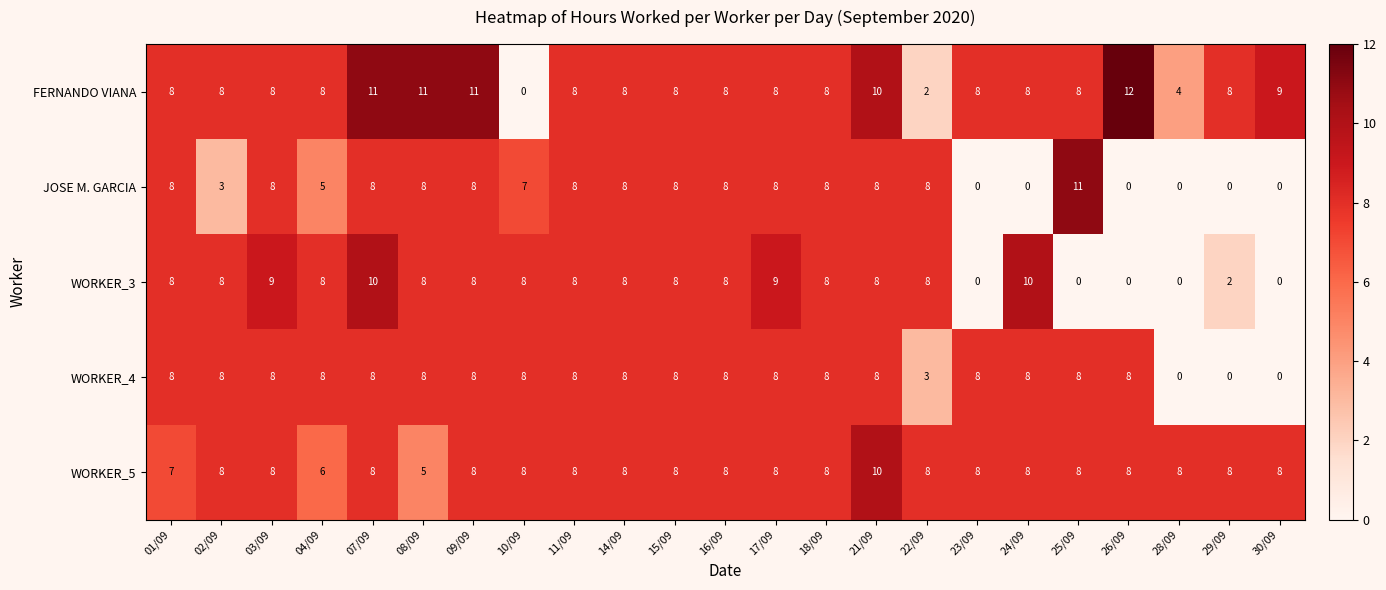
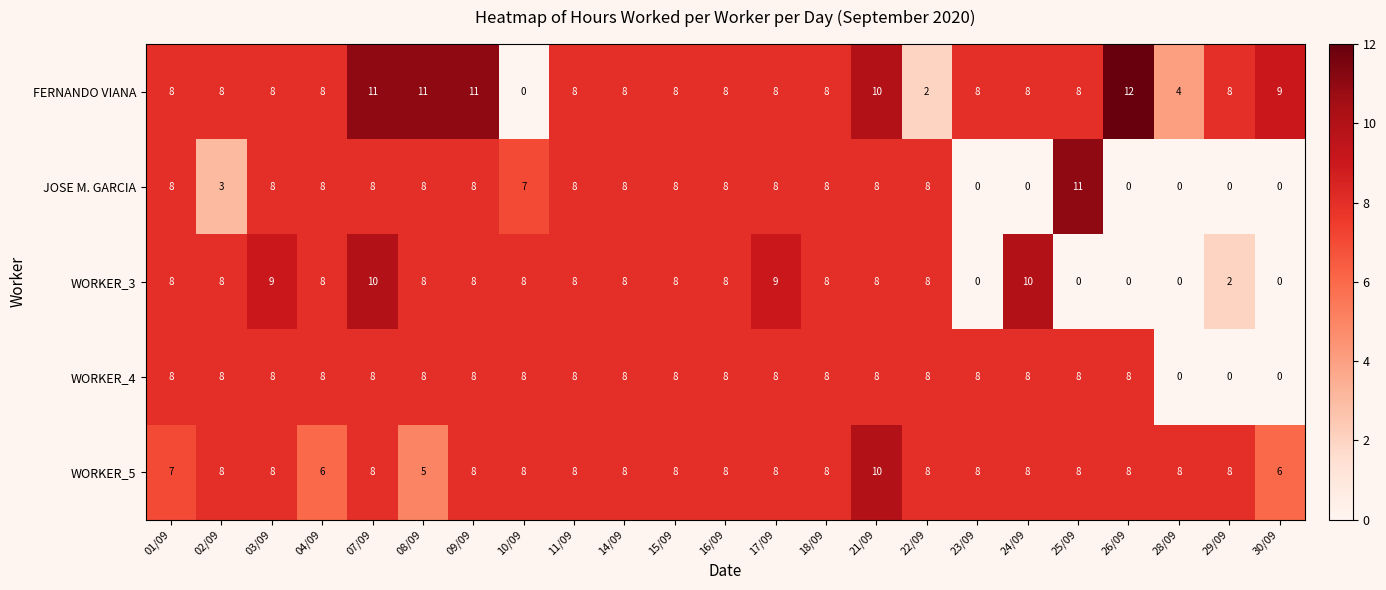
JOSE M. GARCIA, 04/09: 5 -> 8
WORKER_4, 22/09: 3 -> 8
WORKER_5, 30/09: 8 -> 6
